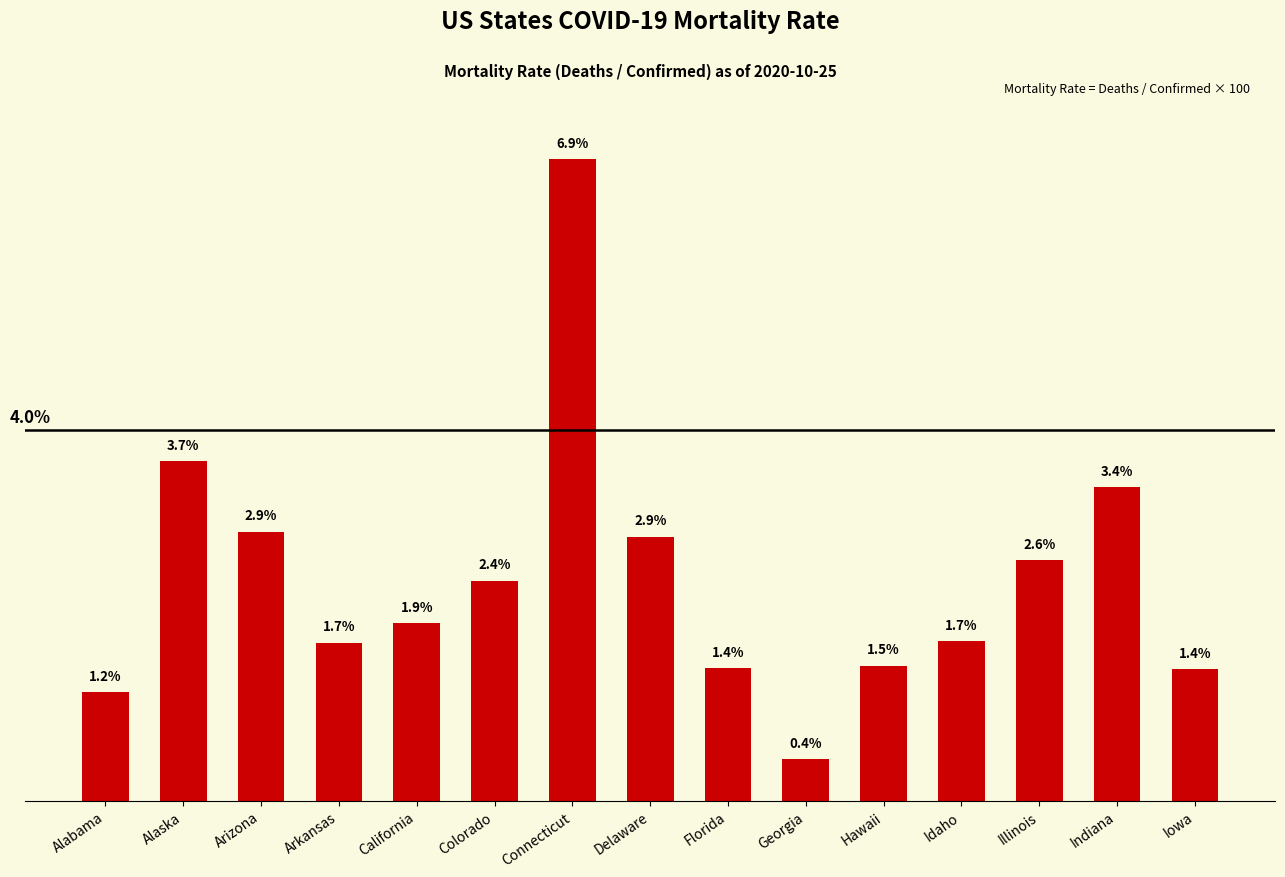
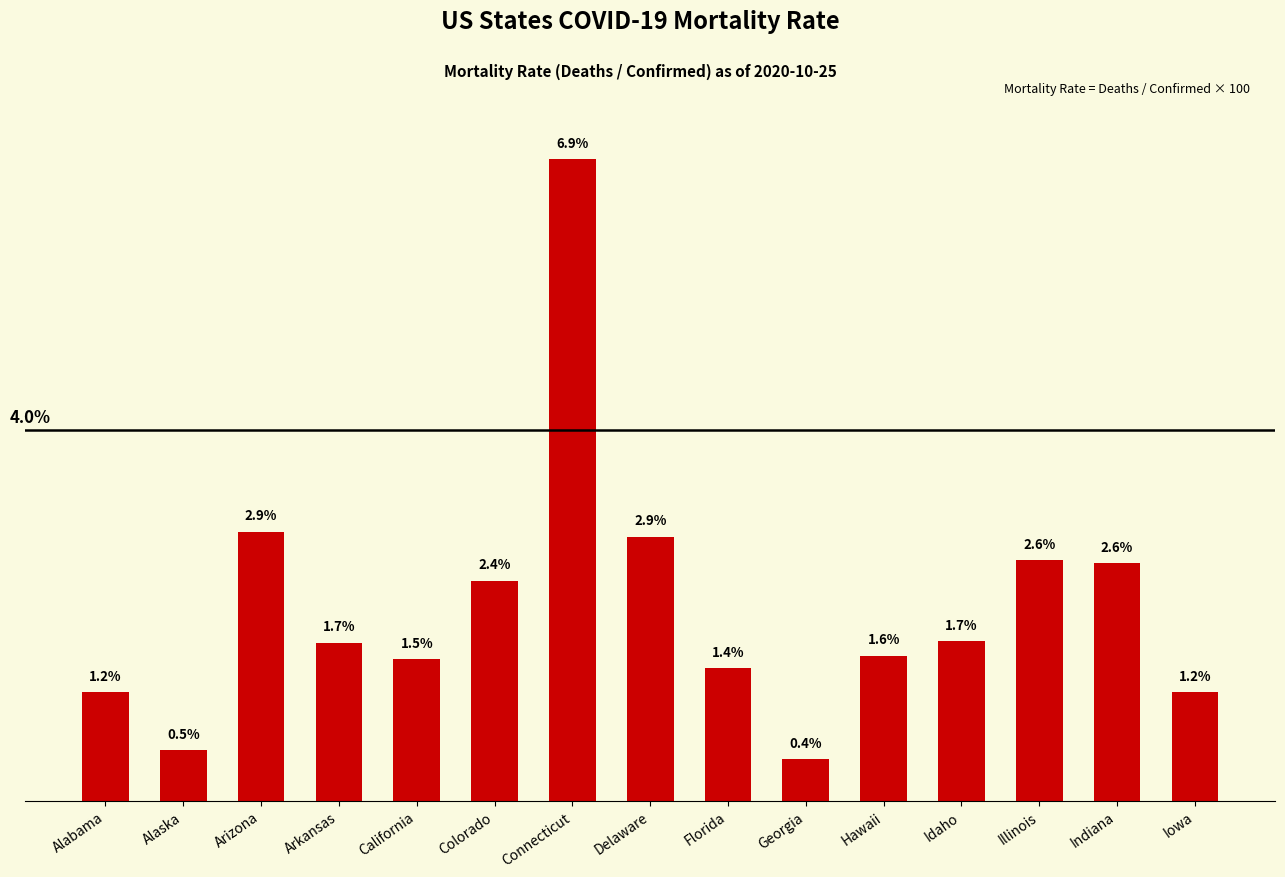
Alaska: 3.7% -> 0.5%
California: 1.9% -> 1.5%
Hawaii: 1.5% -> 1.6%
Indiana: 3.4% -> 2.6%
Iowa: 1.4% -> 1.2%
